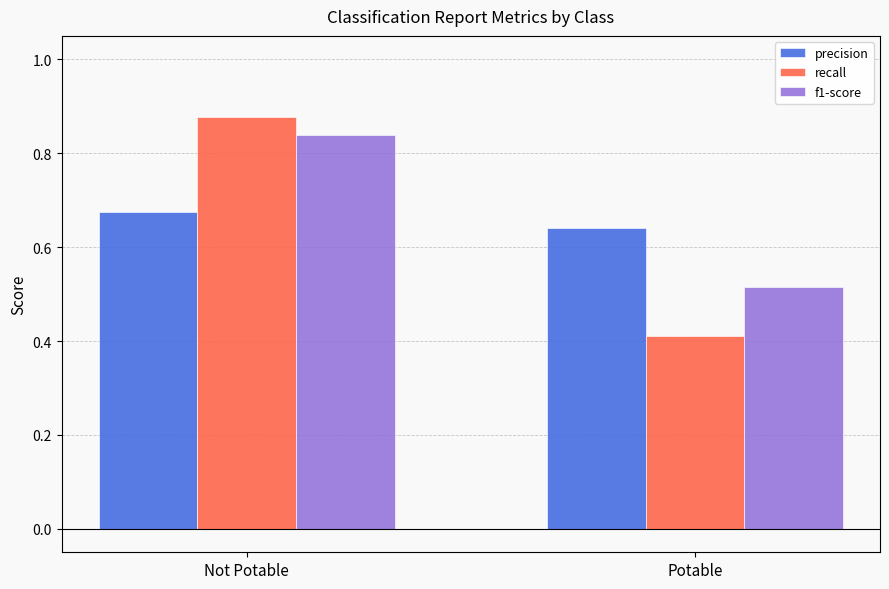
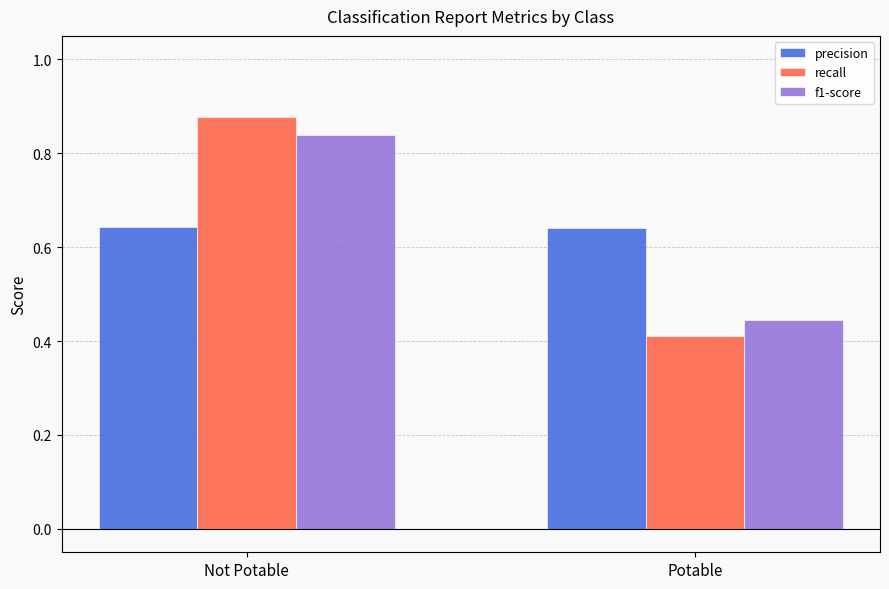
precision, Not Potable: 0.67 -> 0.64
f1-score, Potable: 0.51 -> 0.44
